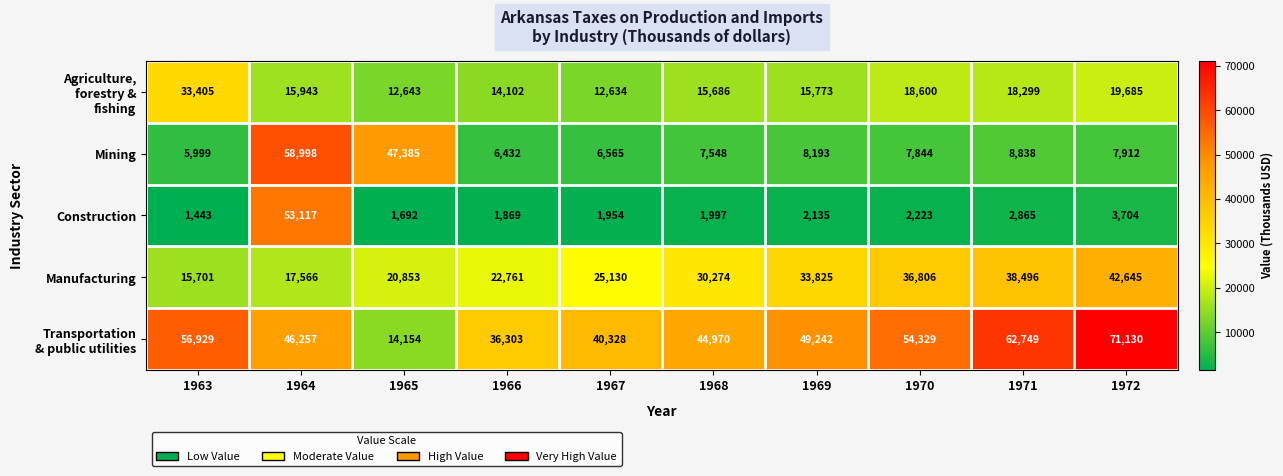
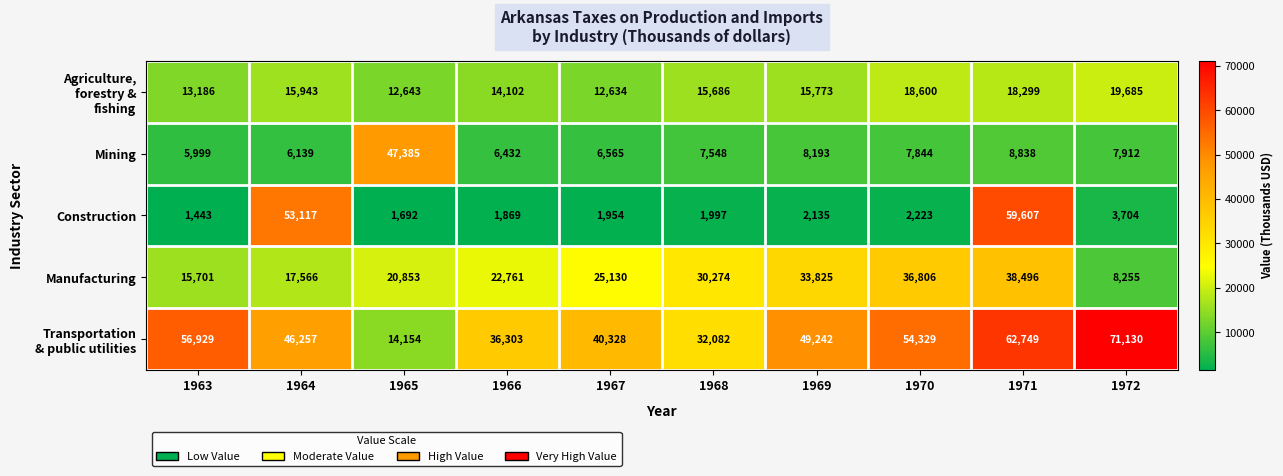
Agriculture, forestry & fishing, 1963: 33,405 -> 13,186
Mining, 1964: 58,998 -> 6,139
Construction, 1971: 2,865 -> 59,607
Manufacturing, 1972: 42,645 -> 8,255
Transportation & public utilities, 1968: 44,970 -> 32,082
